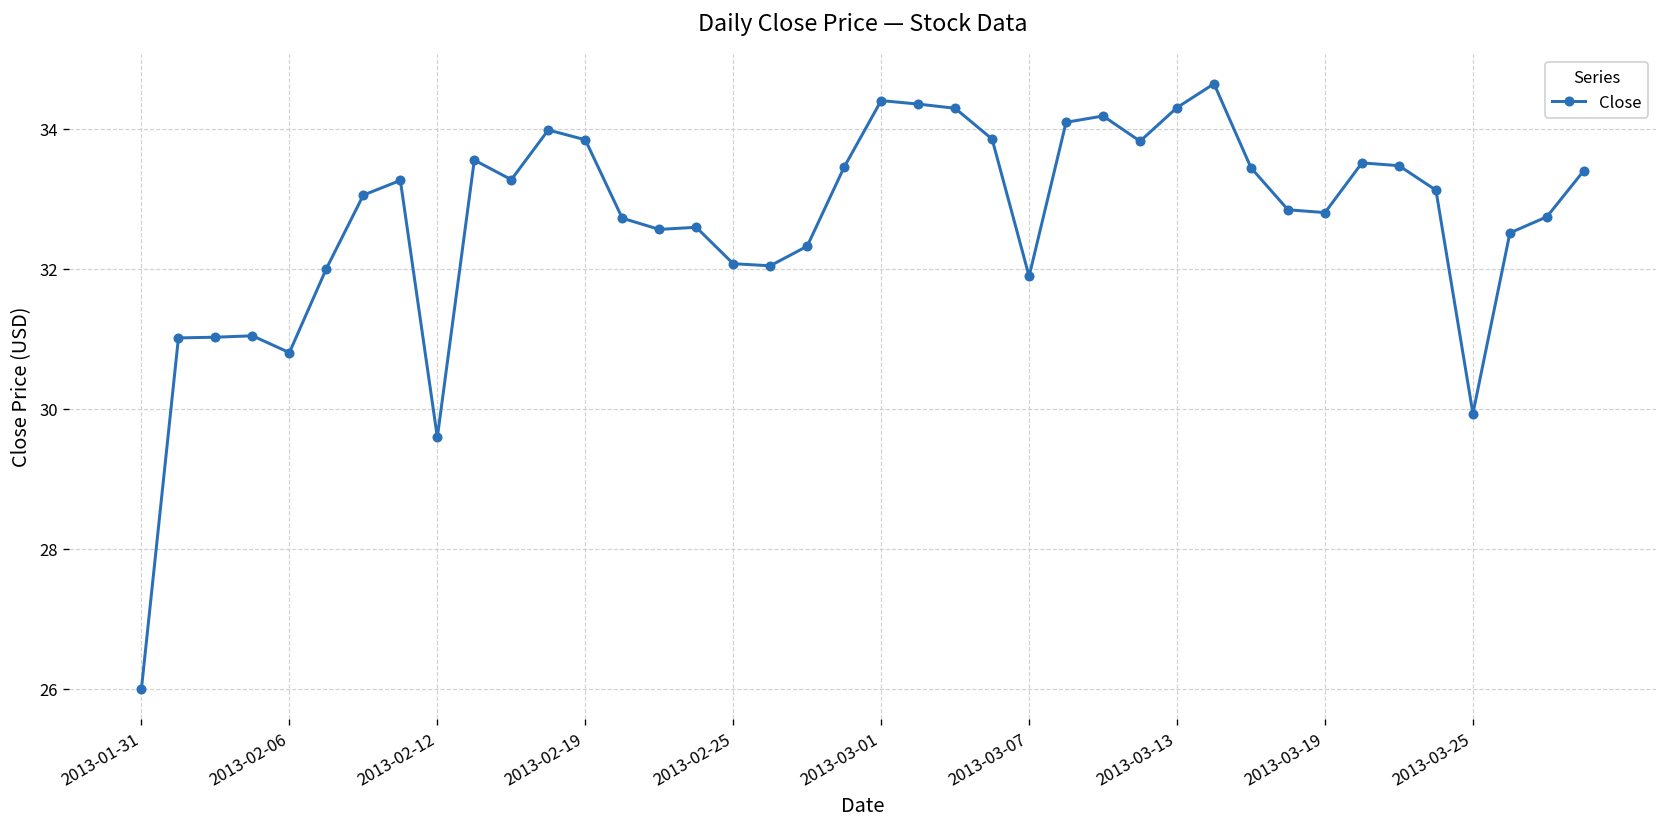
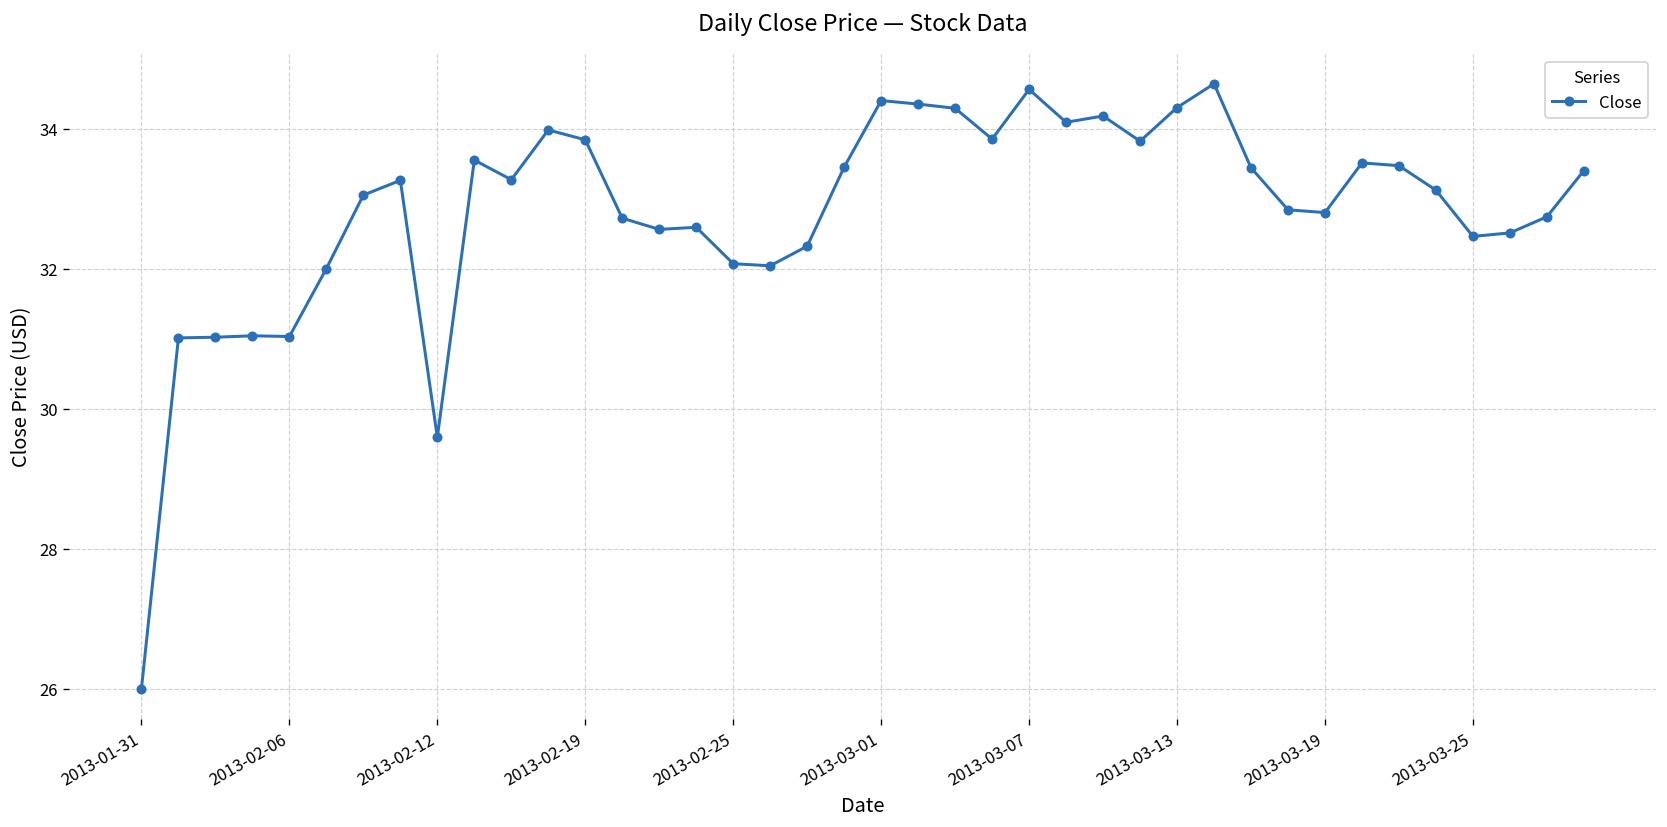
2013-02-06: 30.8 -> 31.0
2013-03-07: 31.9 -> 34.6
2013-03-25: 29.9 -> 32.5
